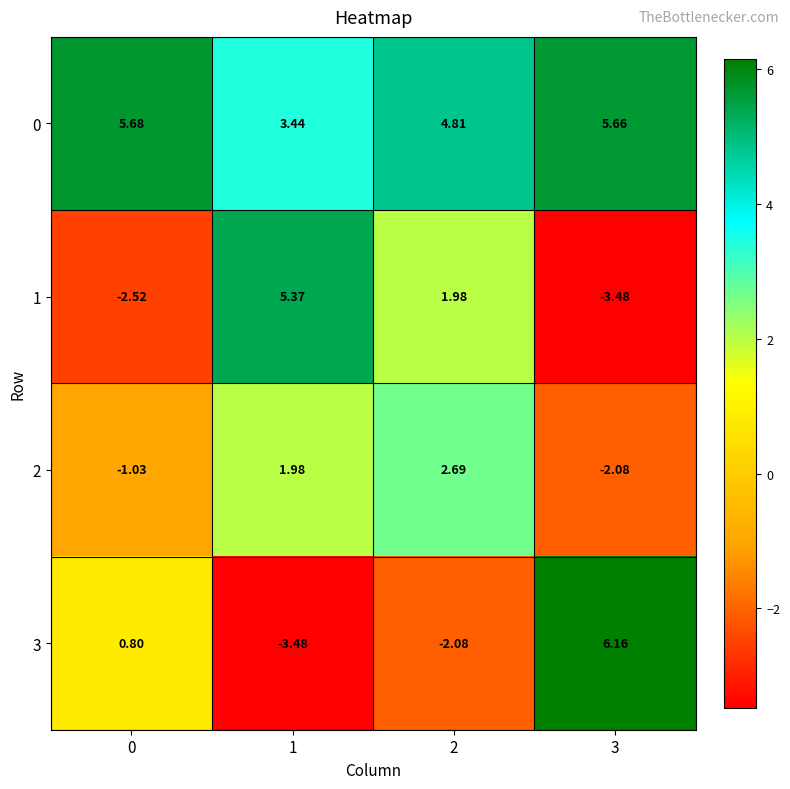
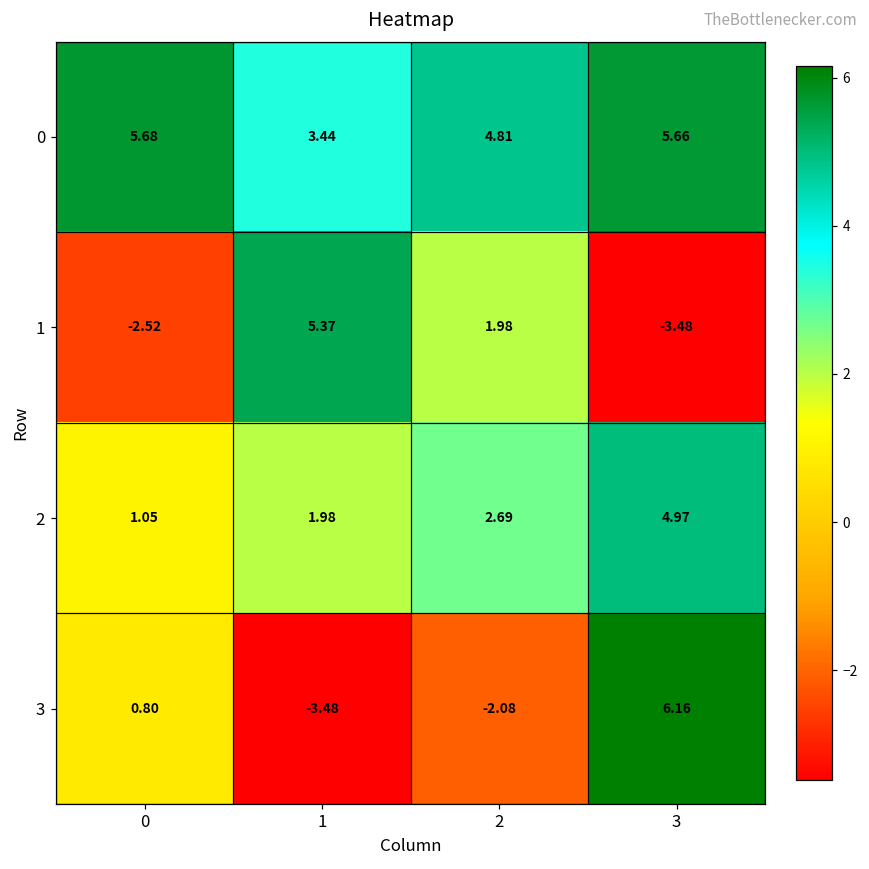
2, 0: -1.03 -> 1.05
2, 3: -2.08 -> 4.97
